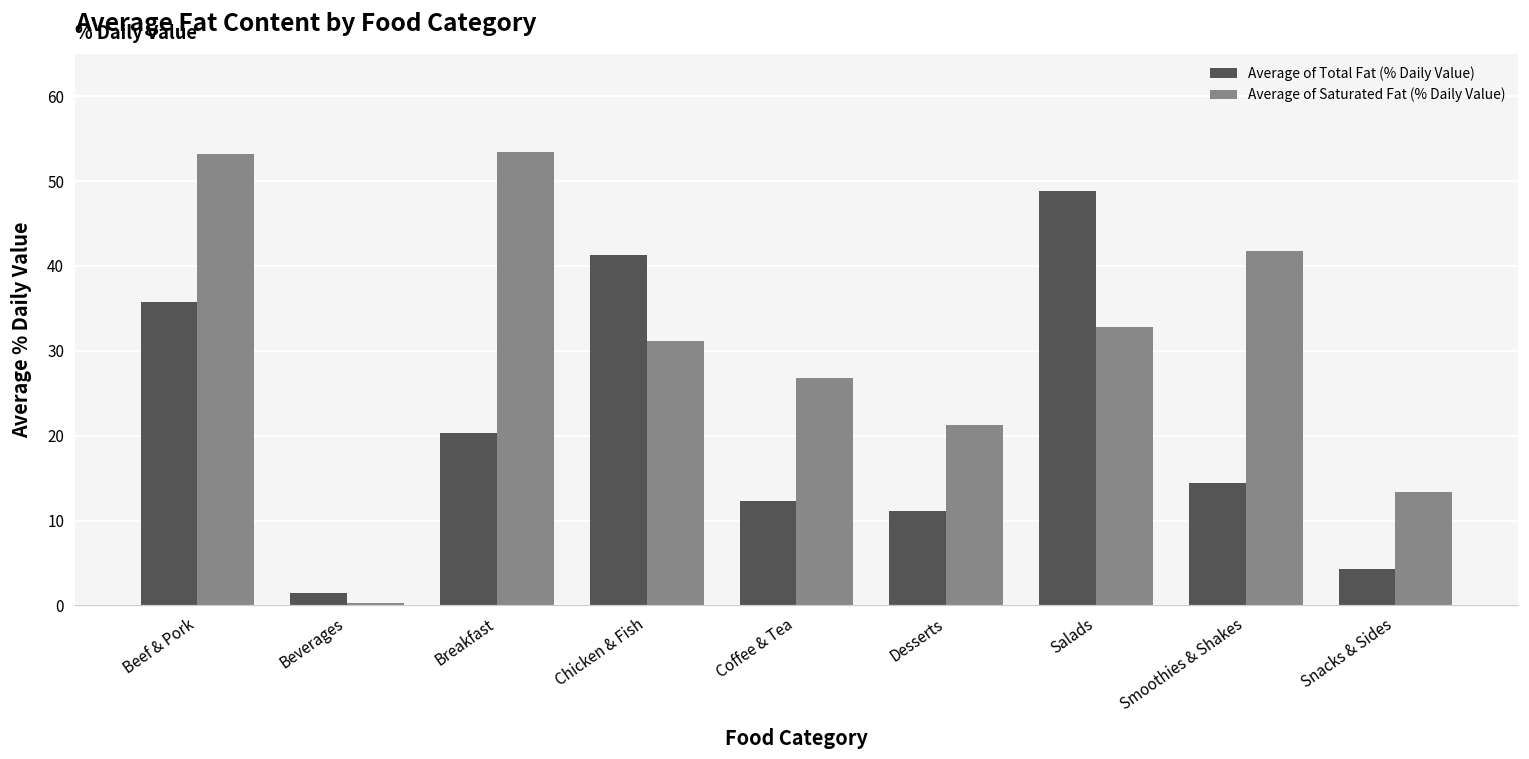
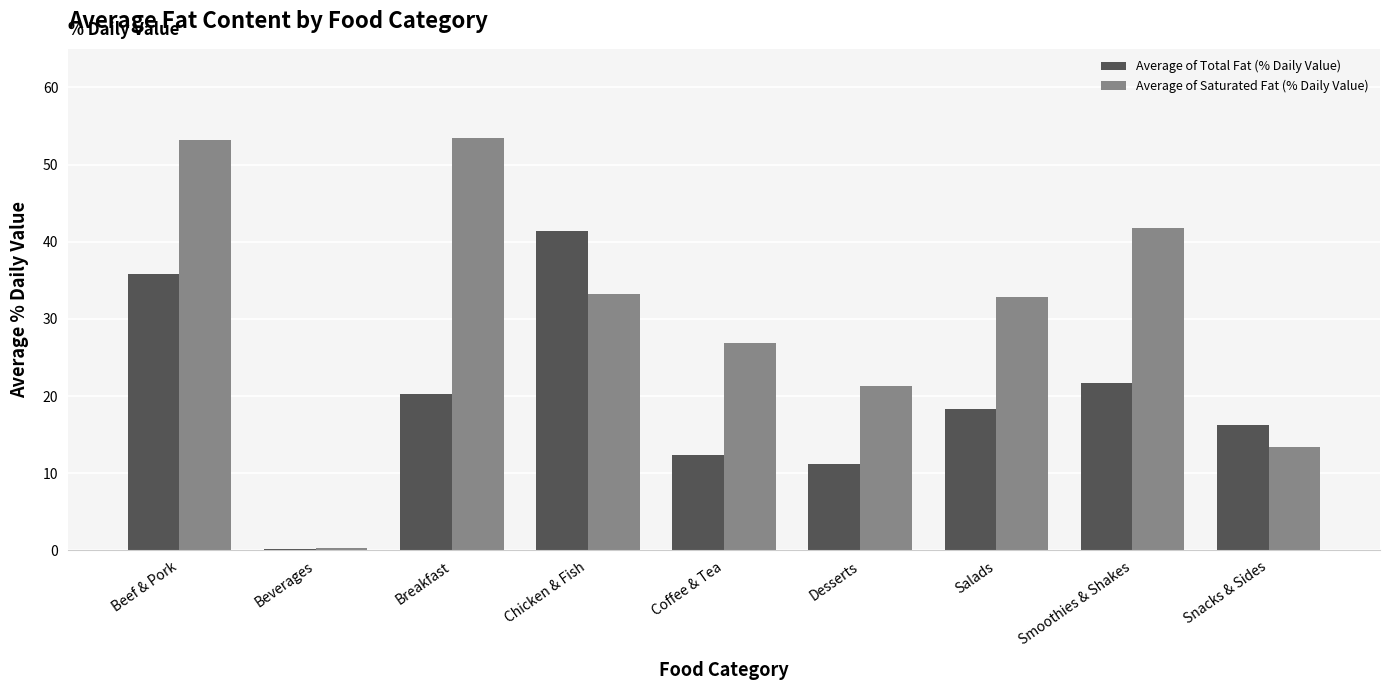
Average of Total Fat (% Daily Value), Beverages: 1 -> 0
Average of Saturated Fat (% Daily Value), Chicken & Fish: 31 -> 33
Average of Total Fat (% Daily Value), Salads: 49 -> 18
Average of Total Fat (% Daily Value), Smoothies & Shakes: 14 -> 22
Average of Total Fat (% Daily Value), Snacks & Sides: 4 -> 16
